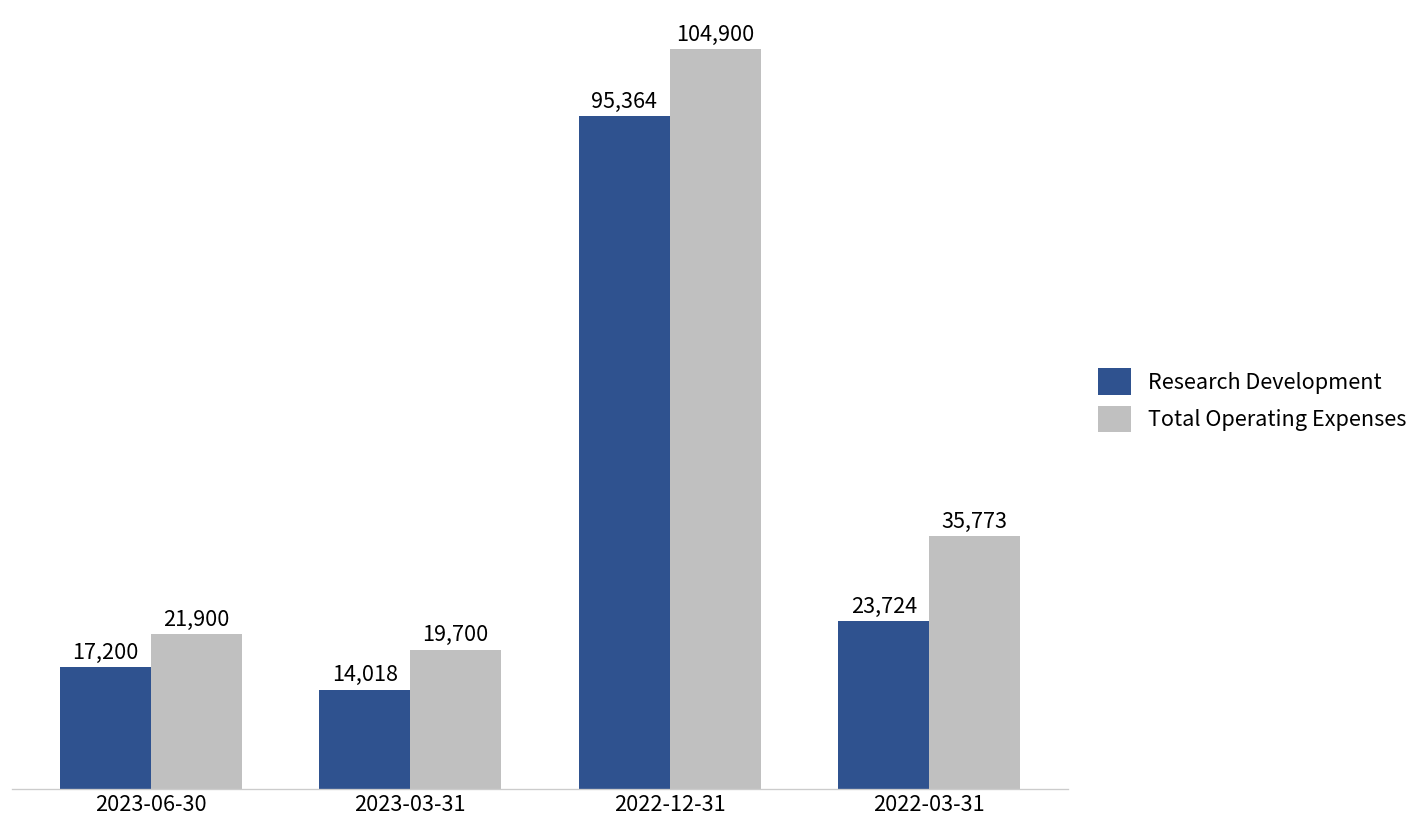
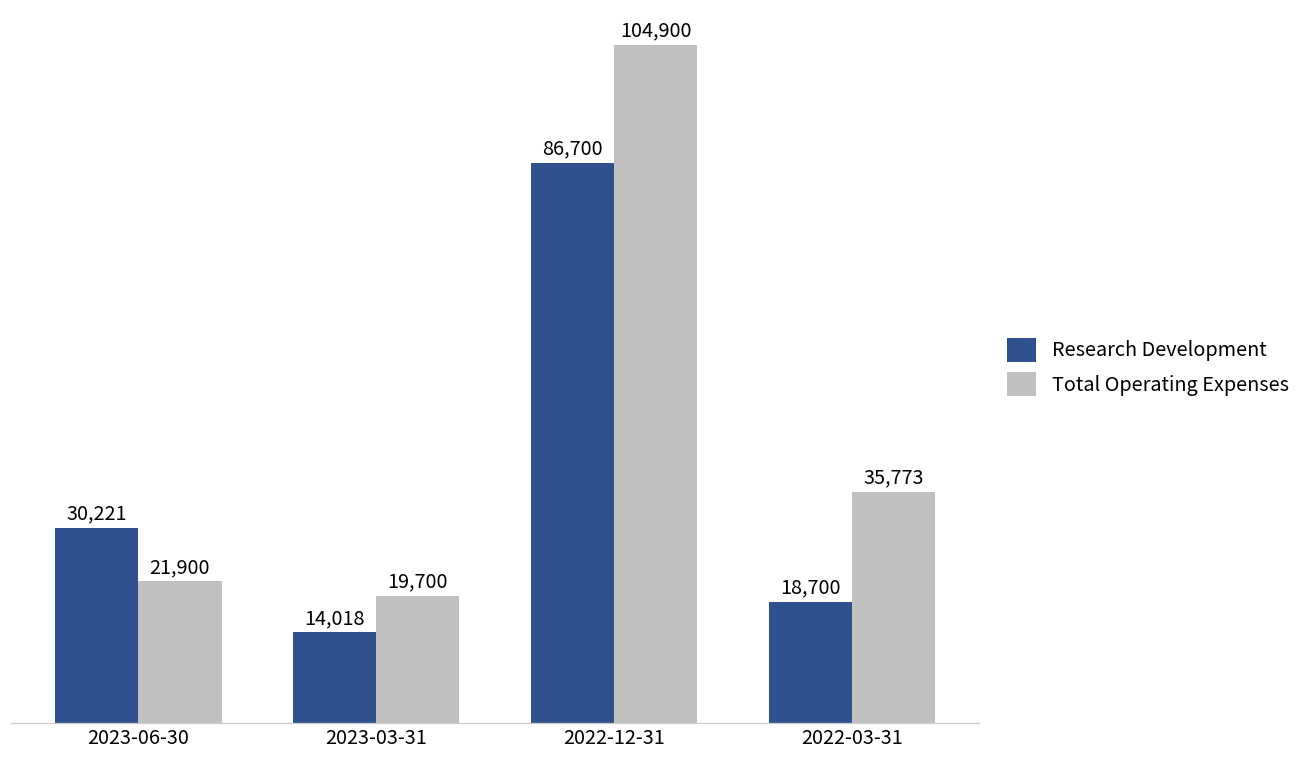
Research Development, 2023-06-30: 17,200 -> 30,221
Research Development, 2022-12-31: 95,364 -> 86,700
Research Development, 2022-03-31: 23,724 -> 18,700
